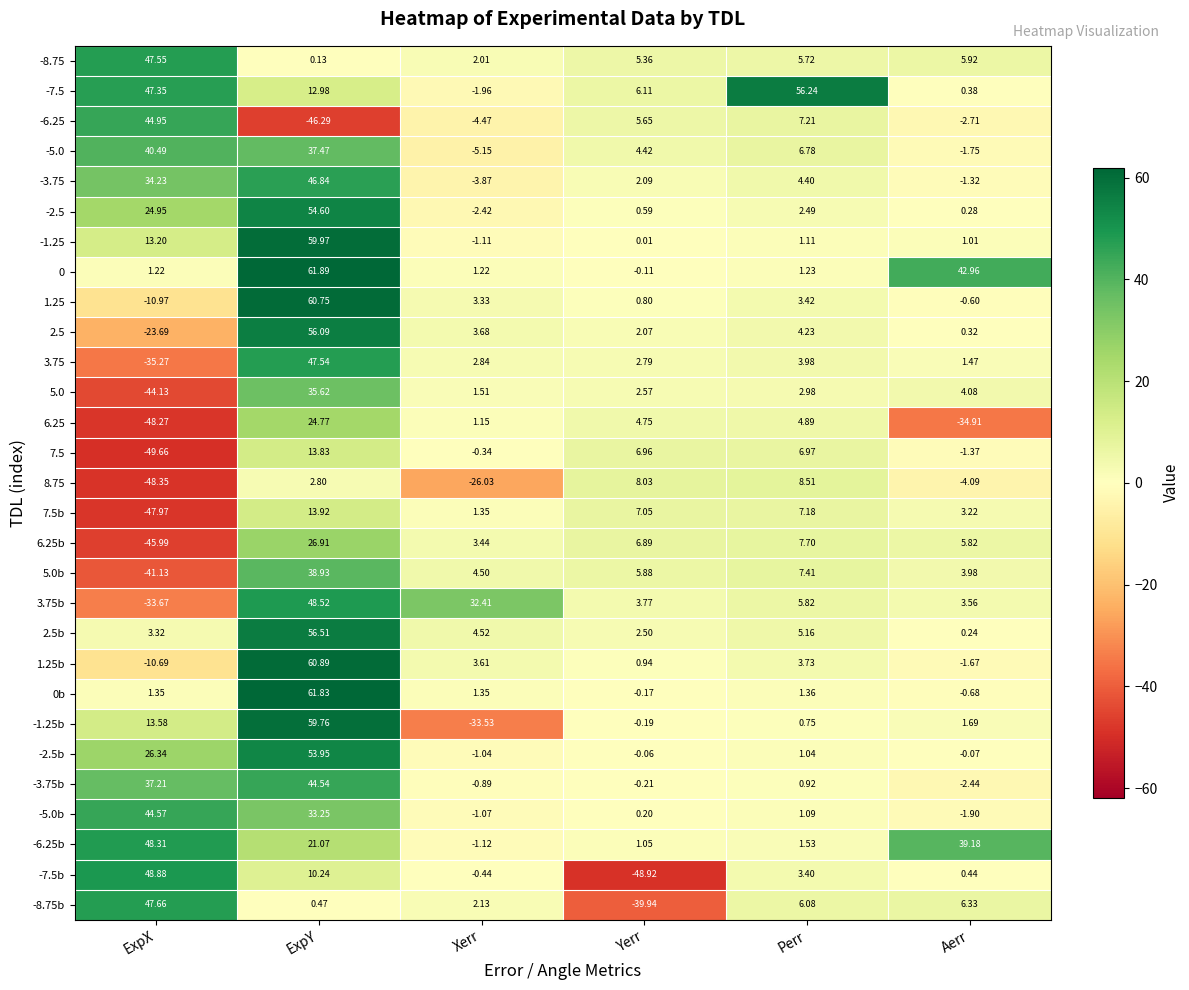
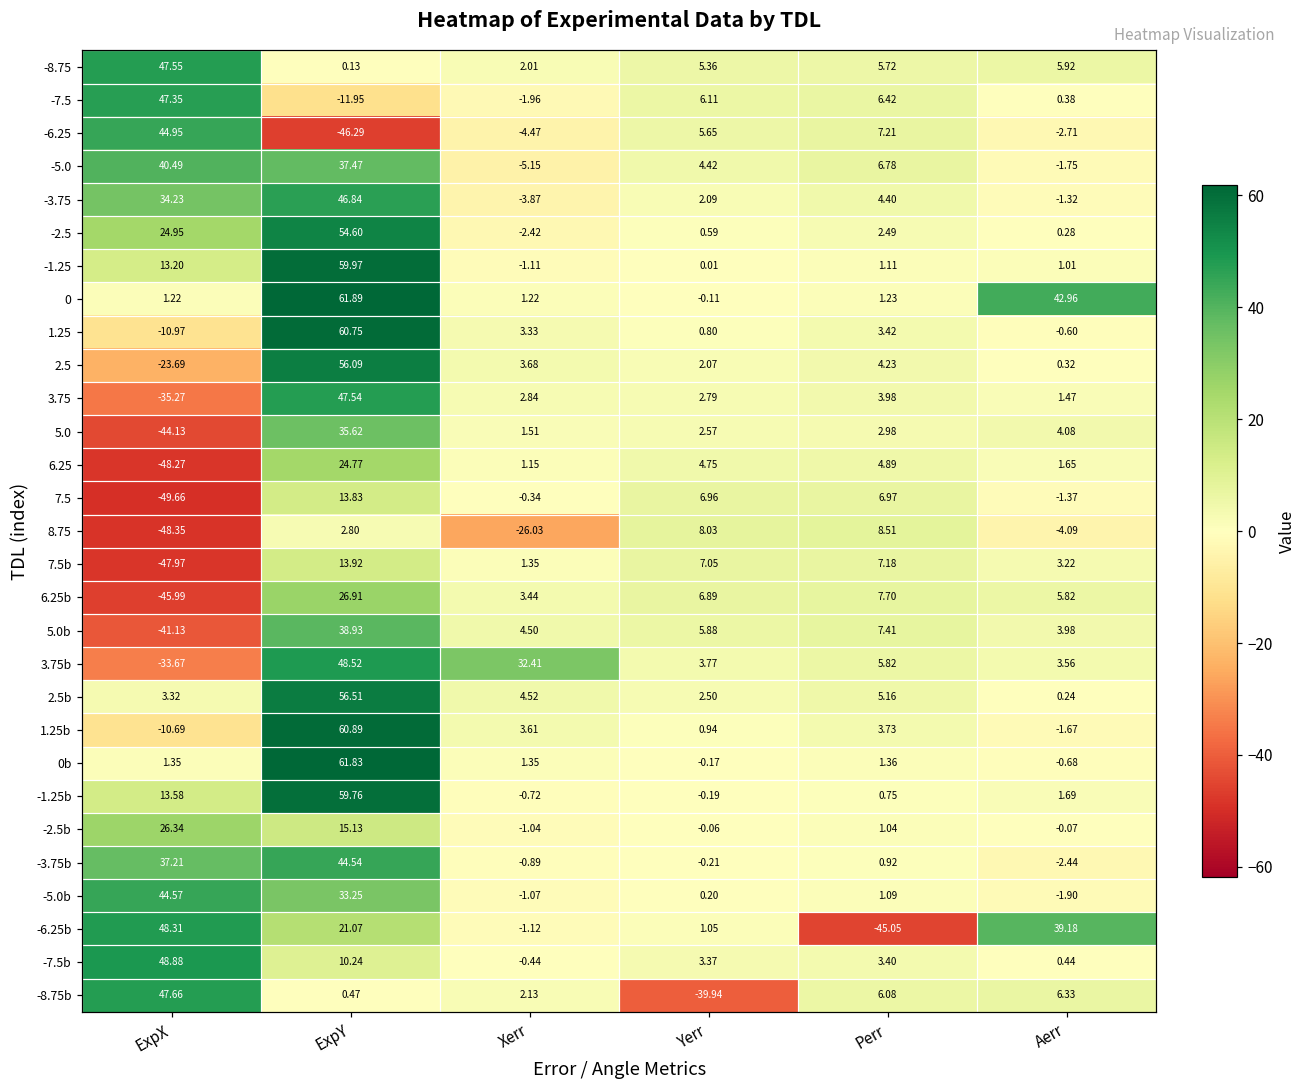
-7.5, ExpY: 12.98 -> -11.95
-7.5, Perr: 56.24 -> 6.42
6.25, Aerr: -34.91 -> 1.65
-1.25b, Xerr: -33.53 -> -0.72
-2.5b, ExpY: 53.95 -> 15.13
-6.25b, Perr: 1.53 -> -45.05
-7.5b, Yerr: -48.92 -> 3.37
